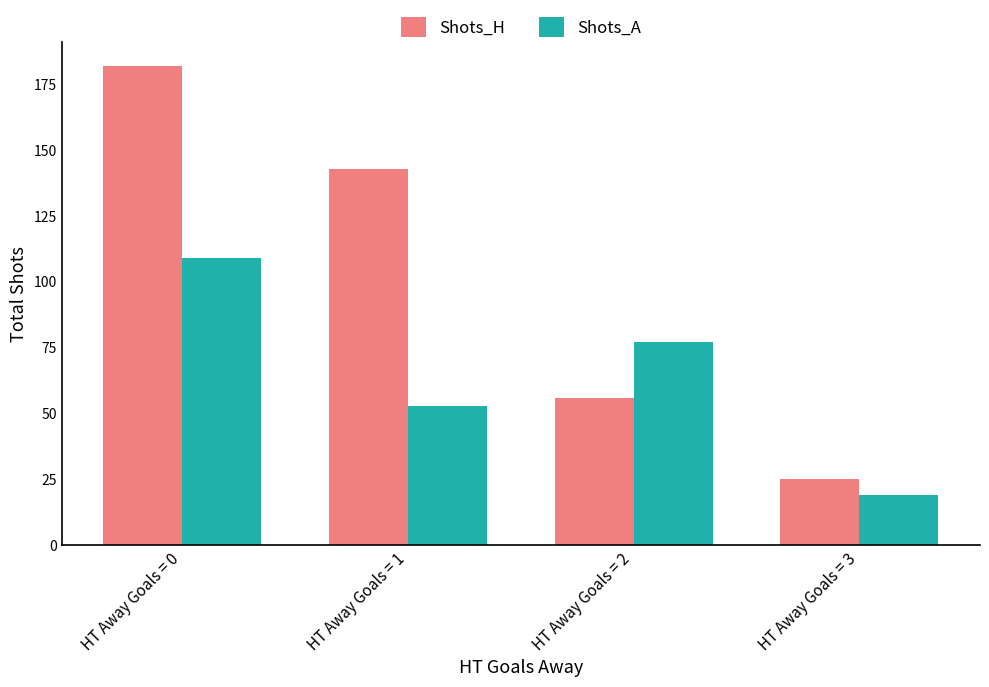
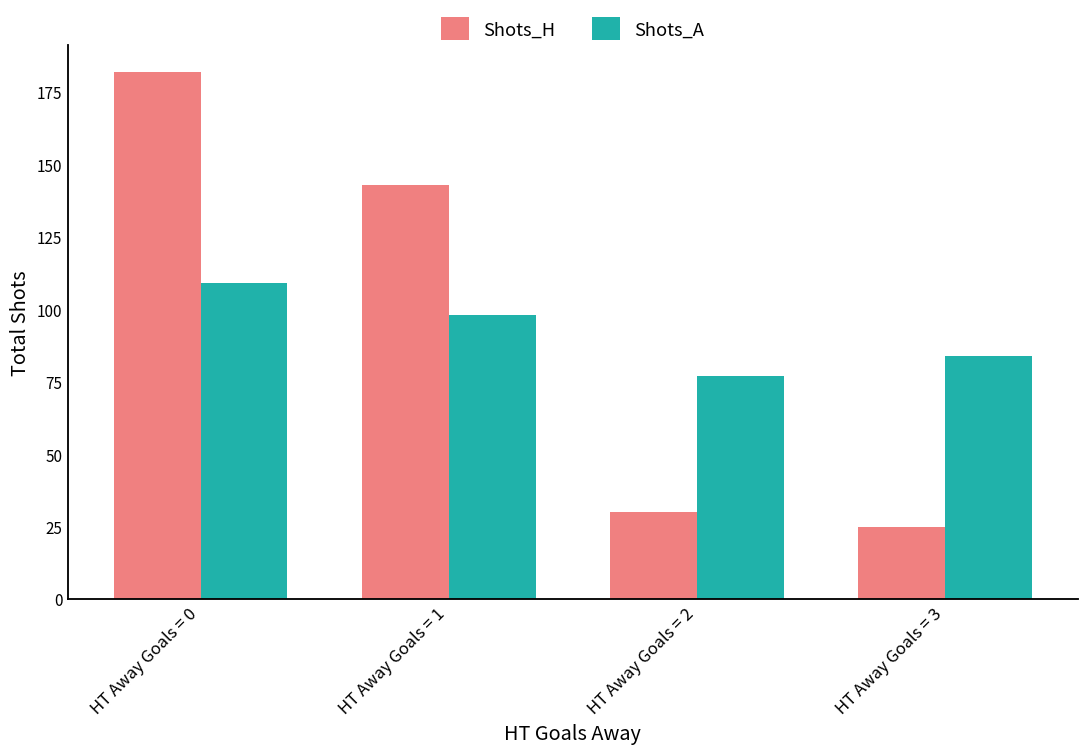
Shots_A, HT Away Goals = 1: 53 -> 98
Shots_H, HT Away Goals = 2: 56 -> 30
Shots_A, HT Away Goals = 3: 19 -> 84
